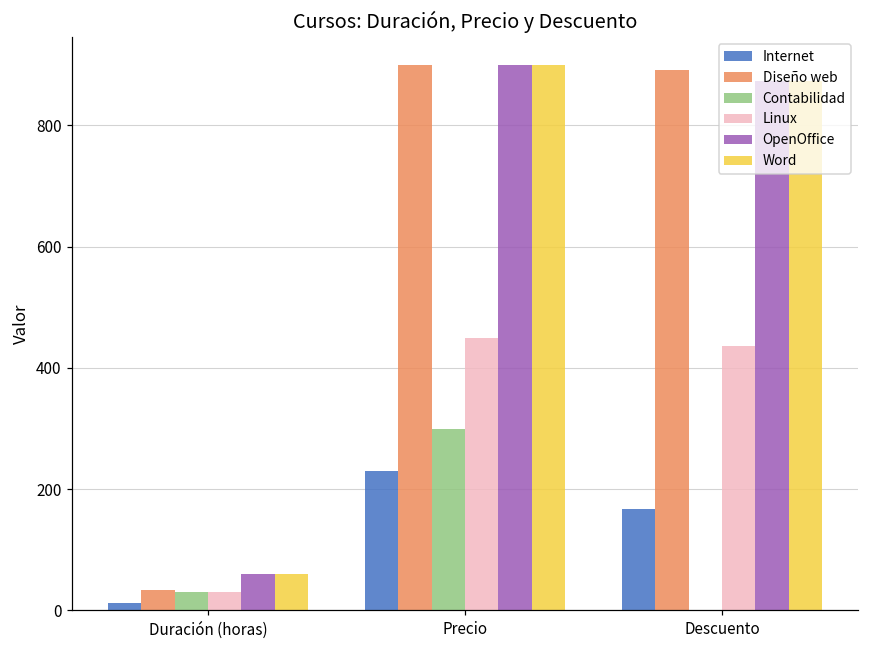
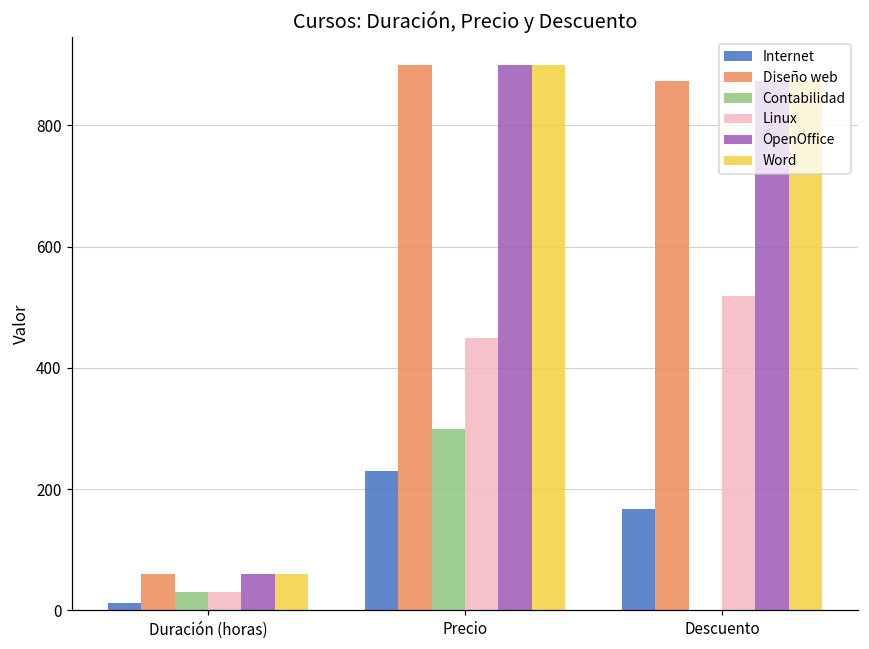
Diseño web, Duración (horas): 30 -> 60
Diseño web, Descuento: 890 -> 870
Linux, Descuento: 440 -> 520
